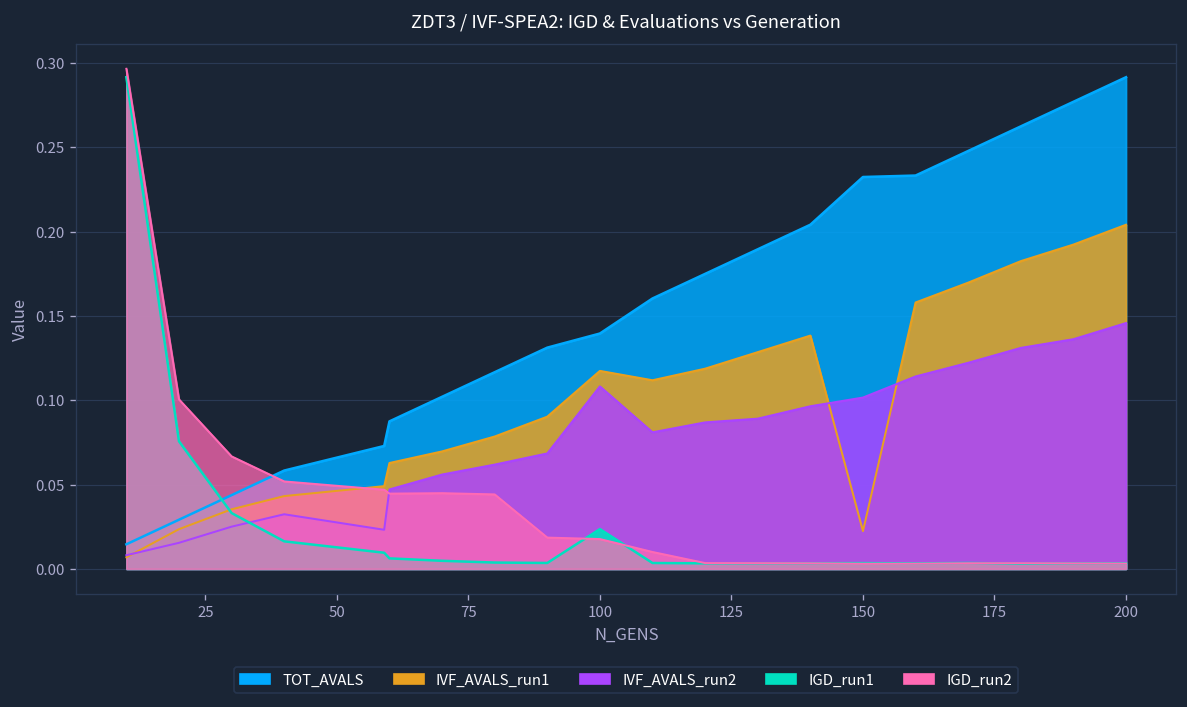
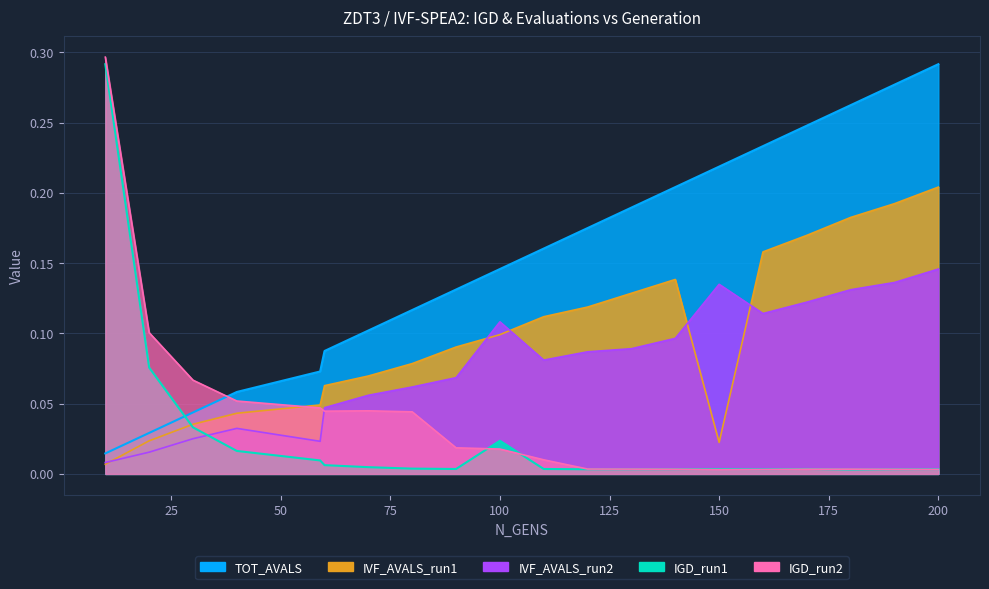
TOT_AVALS, 100: 0.140 -> 0.146
IVF_AVALS_run1, 100: 0.117 -> 0.099
TOT_AVALS, 150: 0.232 -> 0.219
IVF_AVALS_run2, 150: 0.102 -> 0.135
